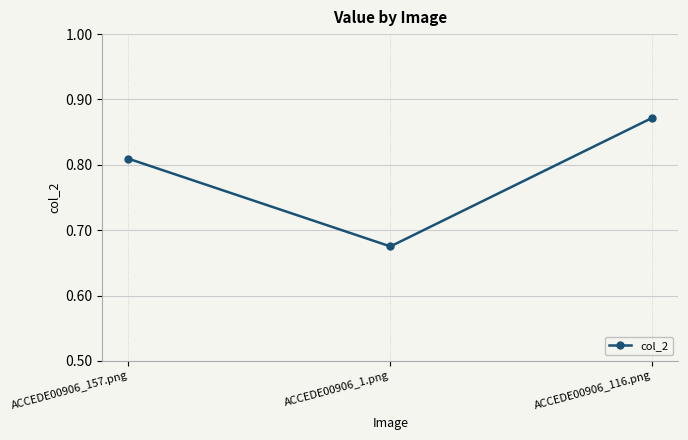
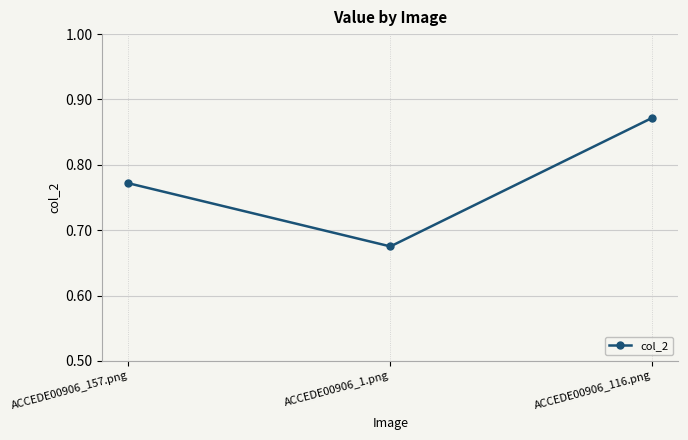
ACCEDE00906_157.png: 0.81 -> 0.77
